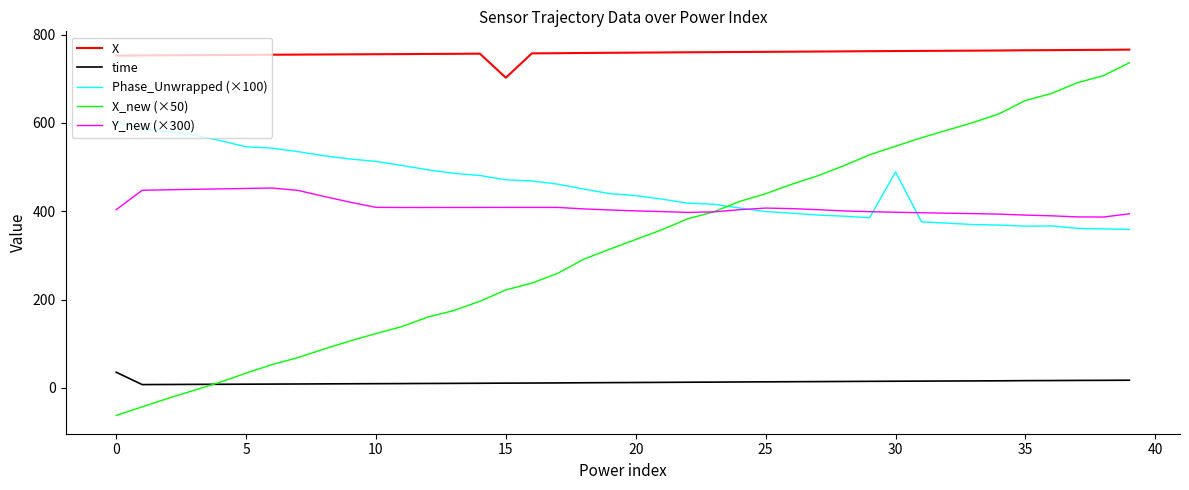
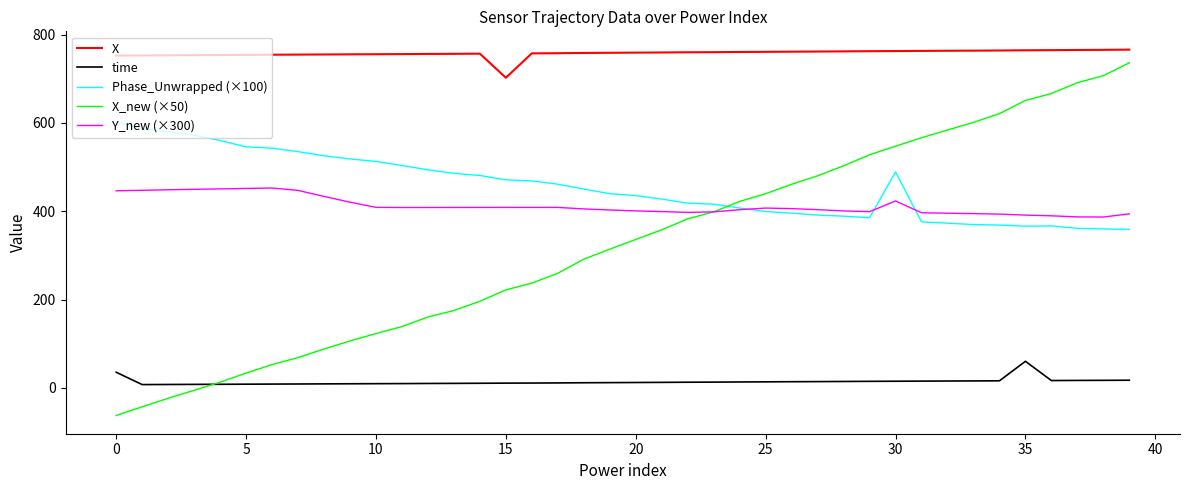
Y_new (×300), 0: 400 -> 450
Y_new (×300), 30: 400 -> 420
time, 35: 20 -> 60
